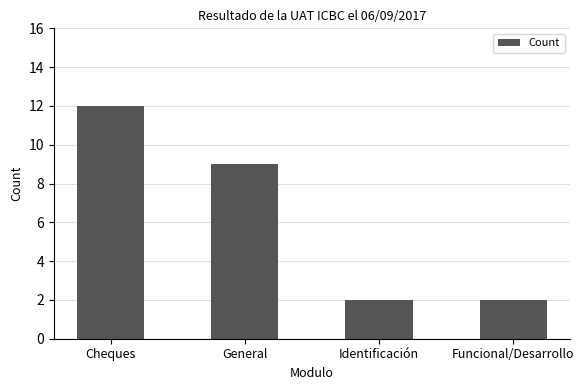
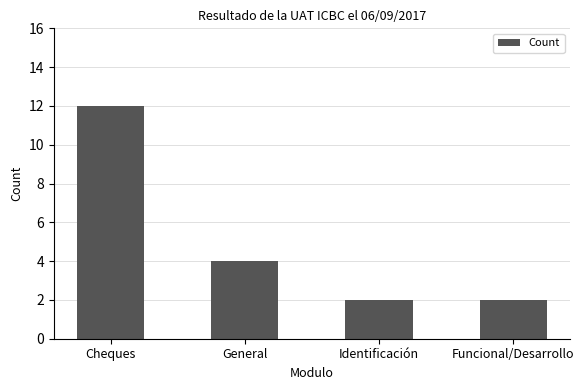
General: 9 -> 4
